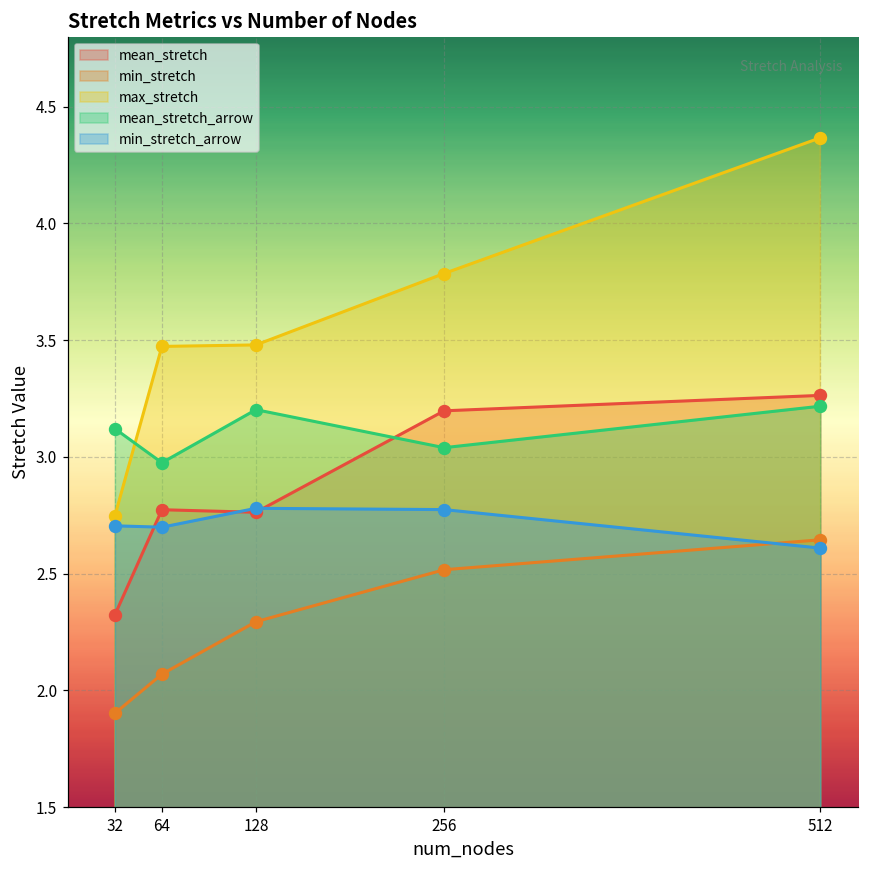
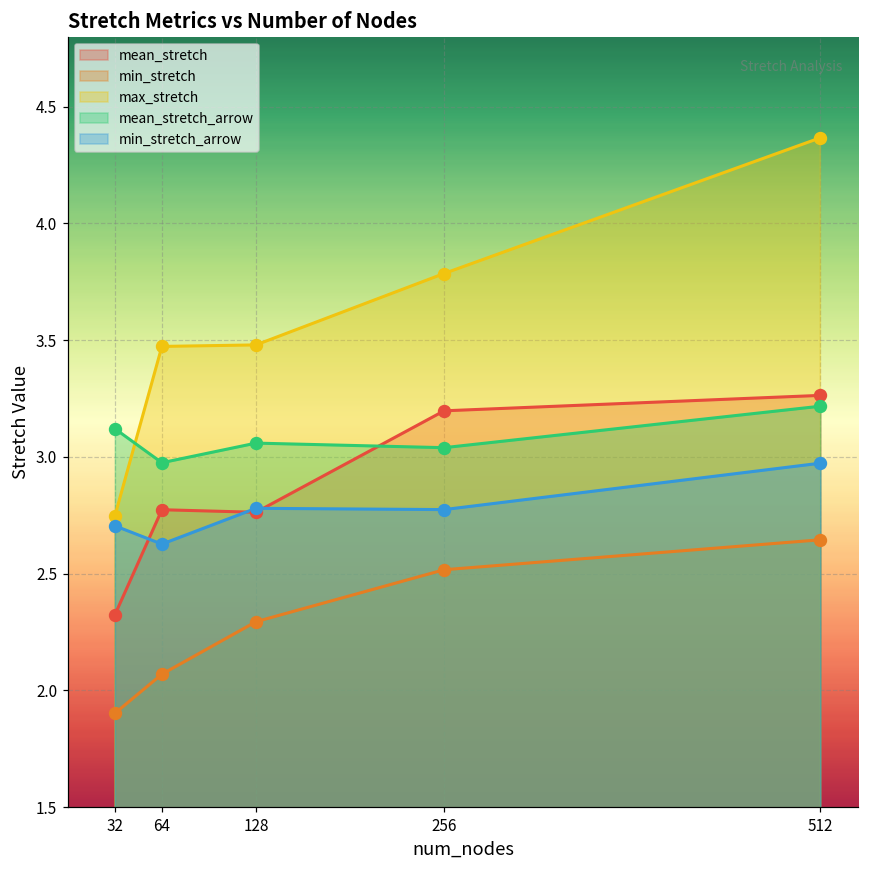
min_stretch_arrow, 64: 2.70 -> 2.63
mean_stretch_arrow, 128: 3.20 -> 3.06
min_stretch_arrow, 512: 2.61 -> 2.97
